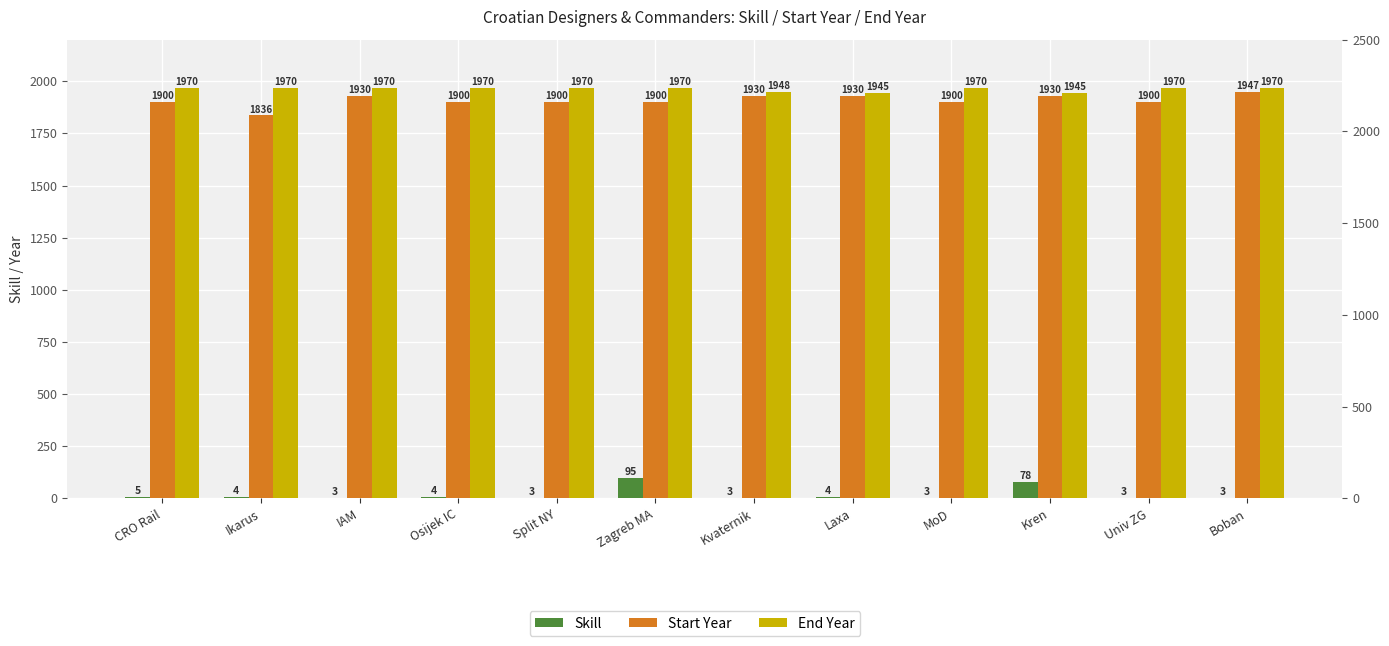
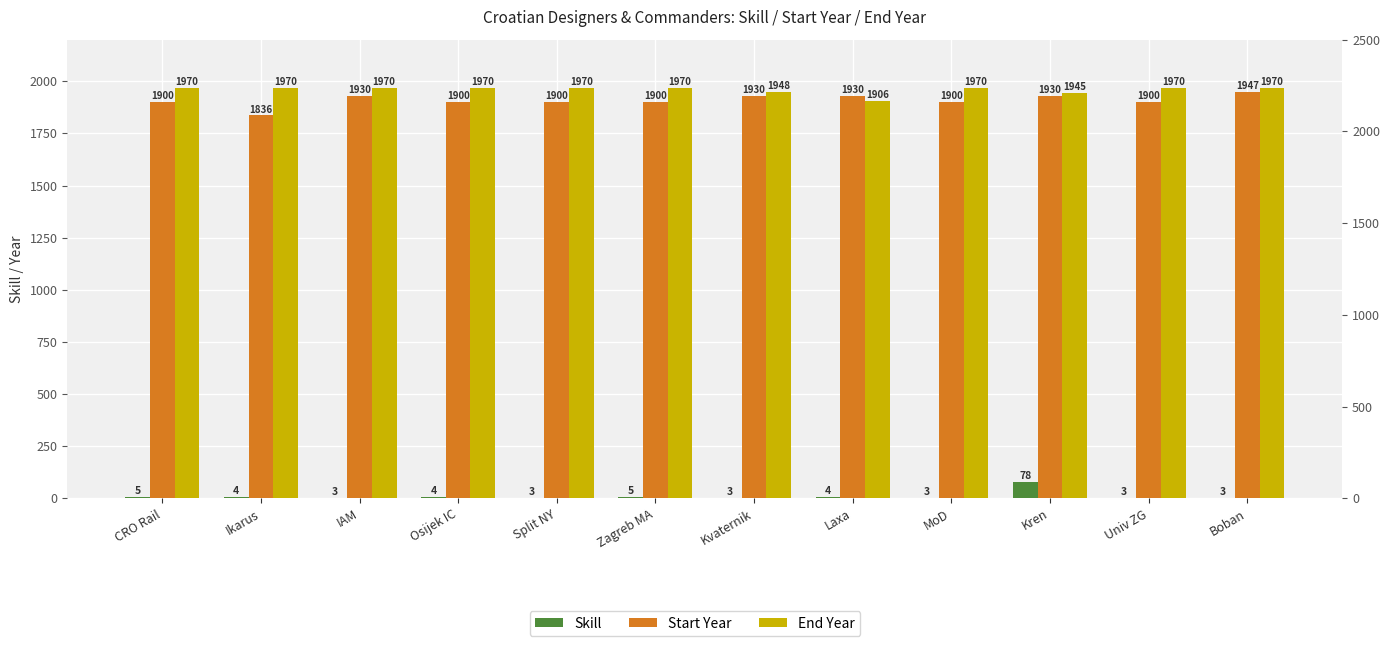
Skill, Zagreb MA: 95 -> 5
End Year, Laxa: 1945 -> 1906
